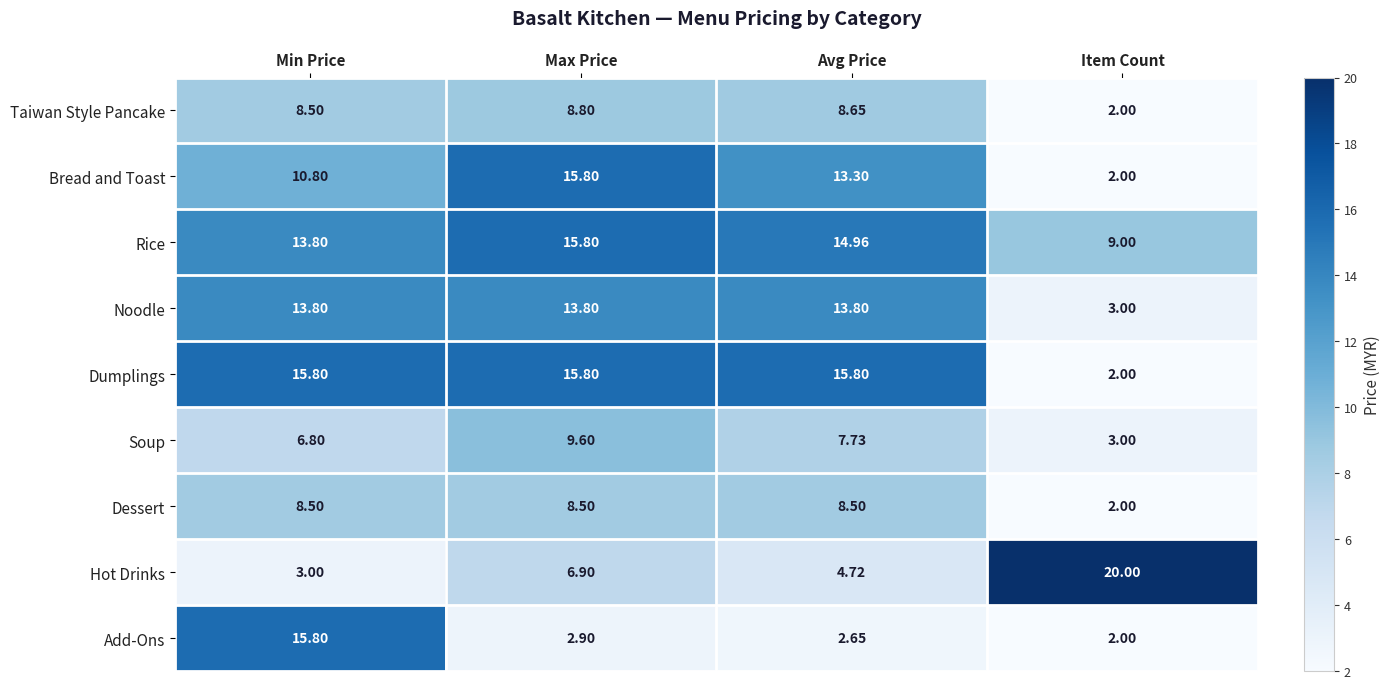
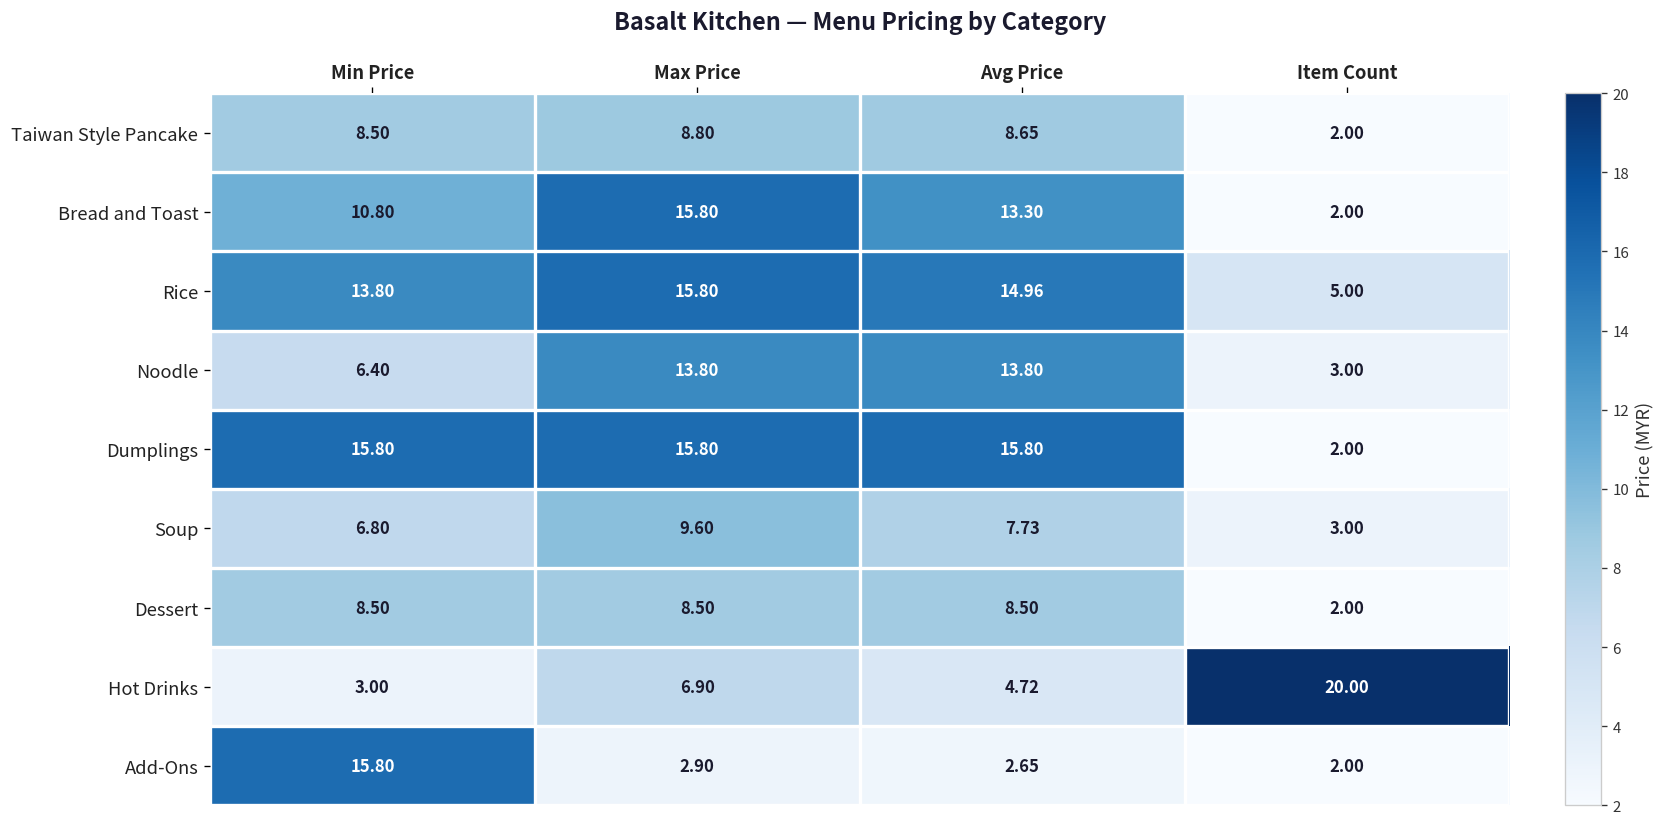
Rice, Item Count: 9.00 -> 5.00
Noodle, Min Price: 13.80 -> 6.40
